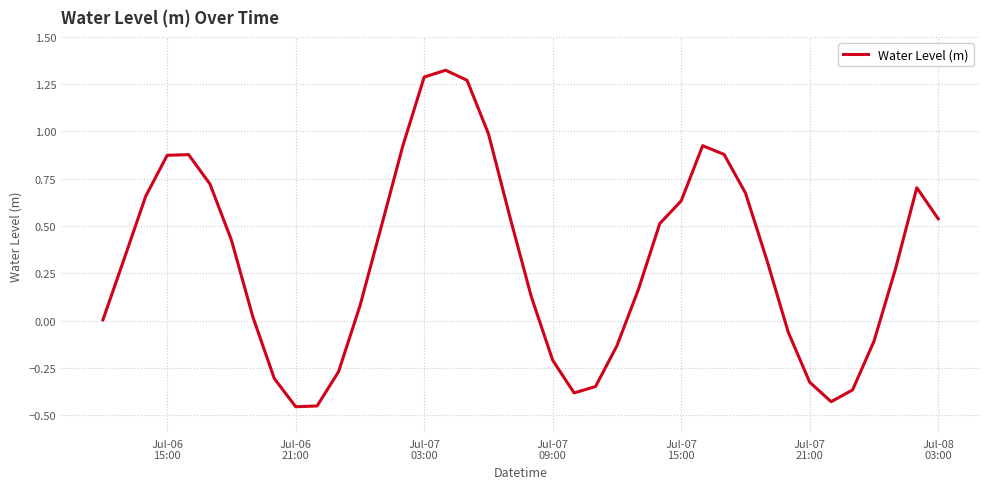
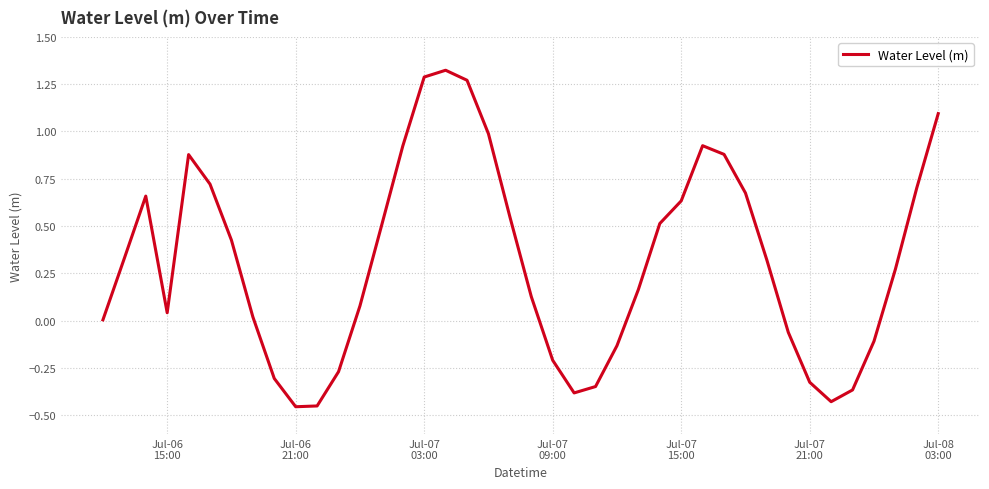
Jul-06 15:00: 0.87 -> 0.04
Jul-08 03:00: 0.54 -> 1.09
